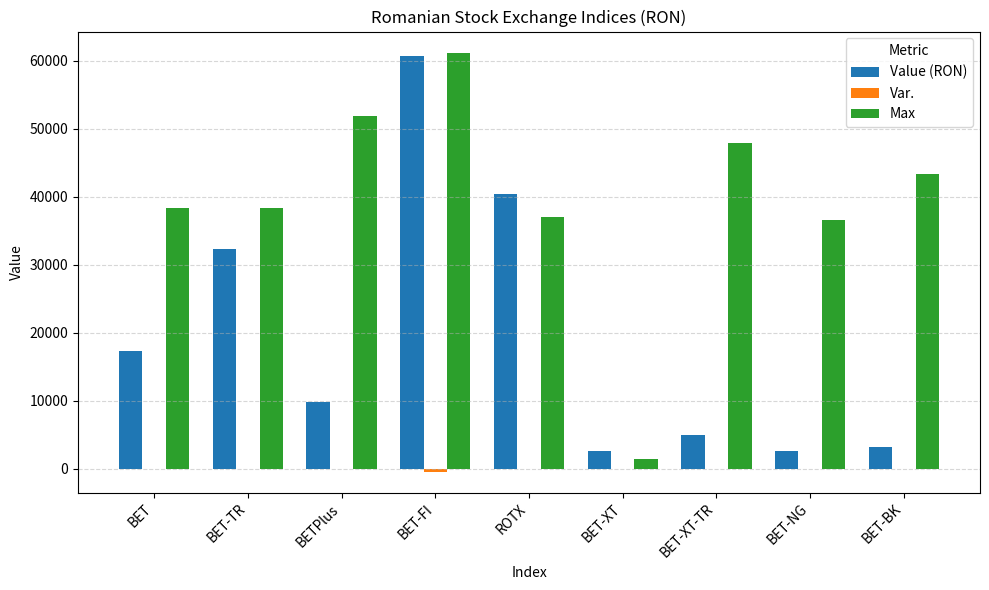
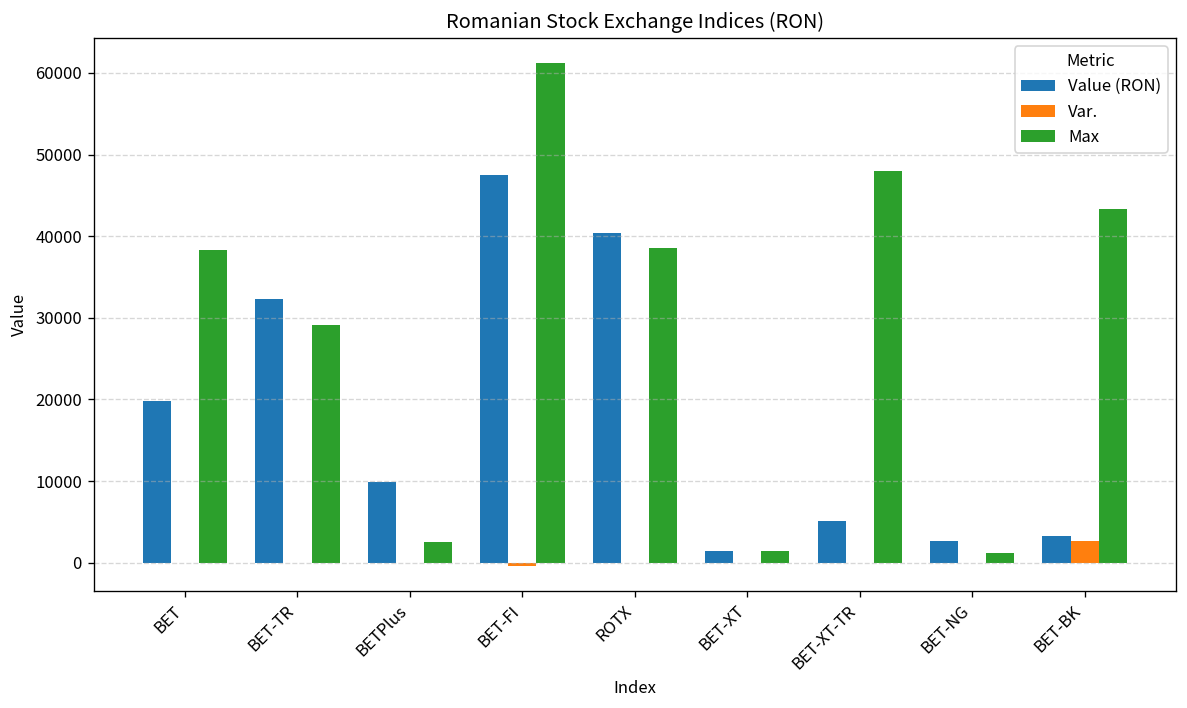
Value (RON), BET: 17000 -> 20000
Max, BET-TR: 38000 -> 29000
Max, BETPlus: 52000 -> 3000
Value (RON), BET-FI: 61000 -> 47000
Max, ROTX: 37000 -> 39000
Value (RON), BET-XT: 3000 -> 1000
Max, BET-NG: 37000 -> 1000
Var., BET-BK: 0 -> 3000
